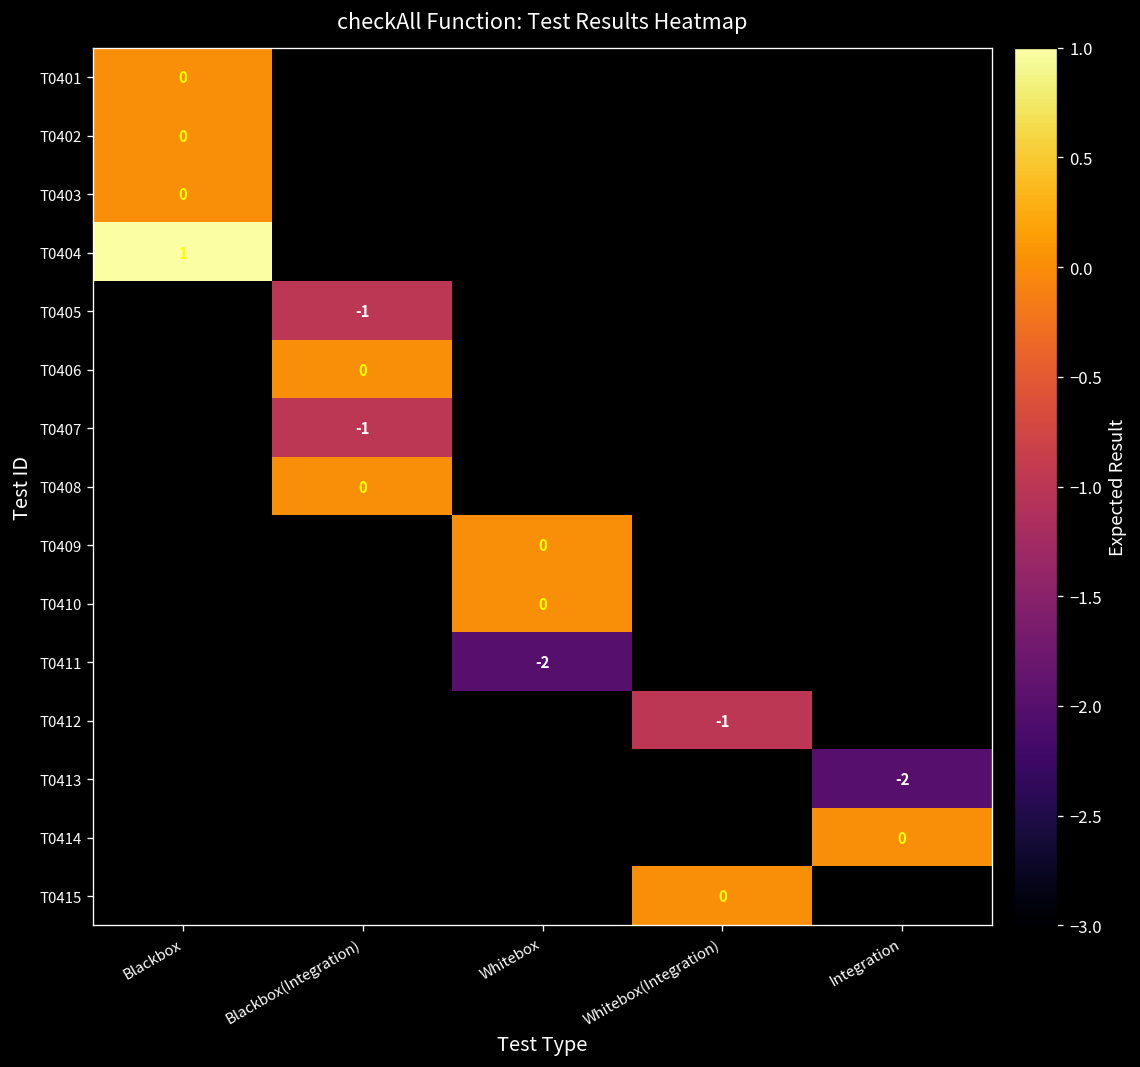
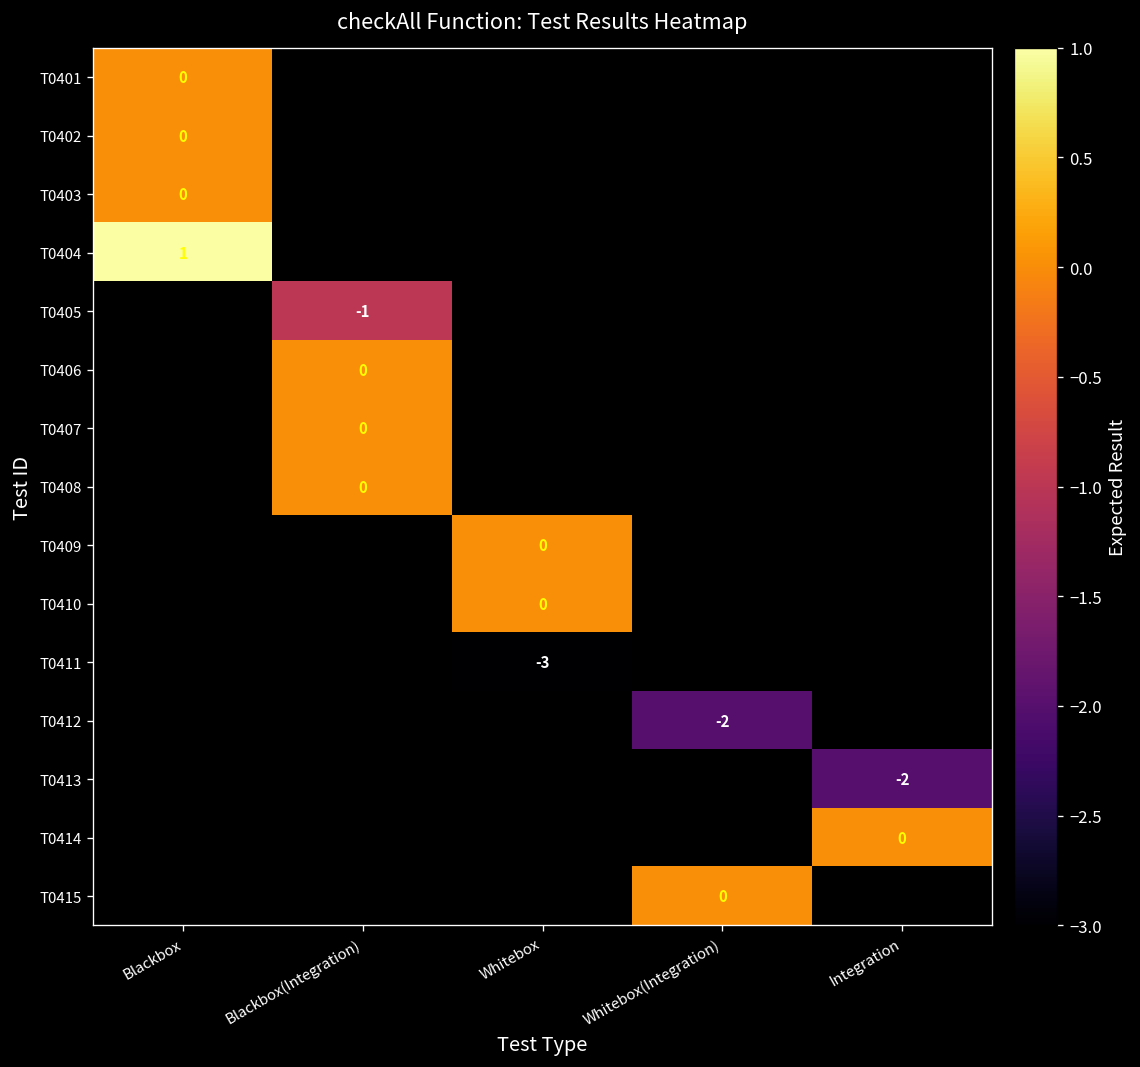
T0407, Blackbox(Integration): -1 -> 0
T0411, Whitebox: -2 -> -3
T0412, Whitebox(Integration): -1 -> -2
